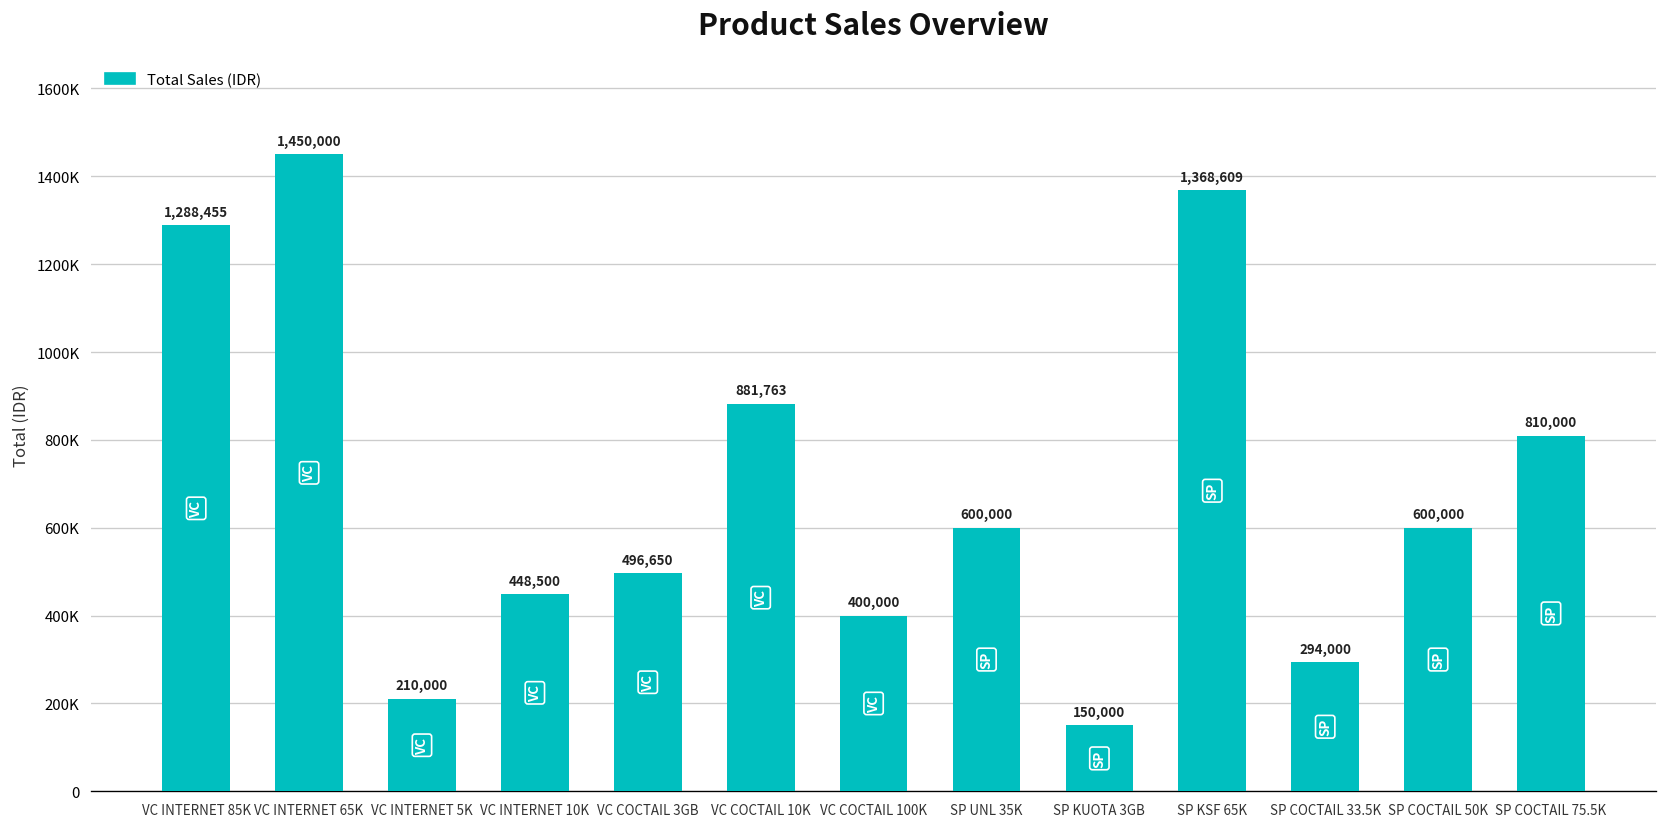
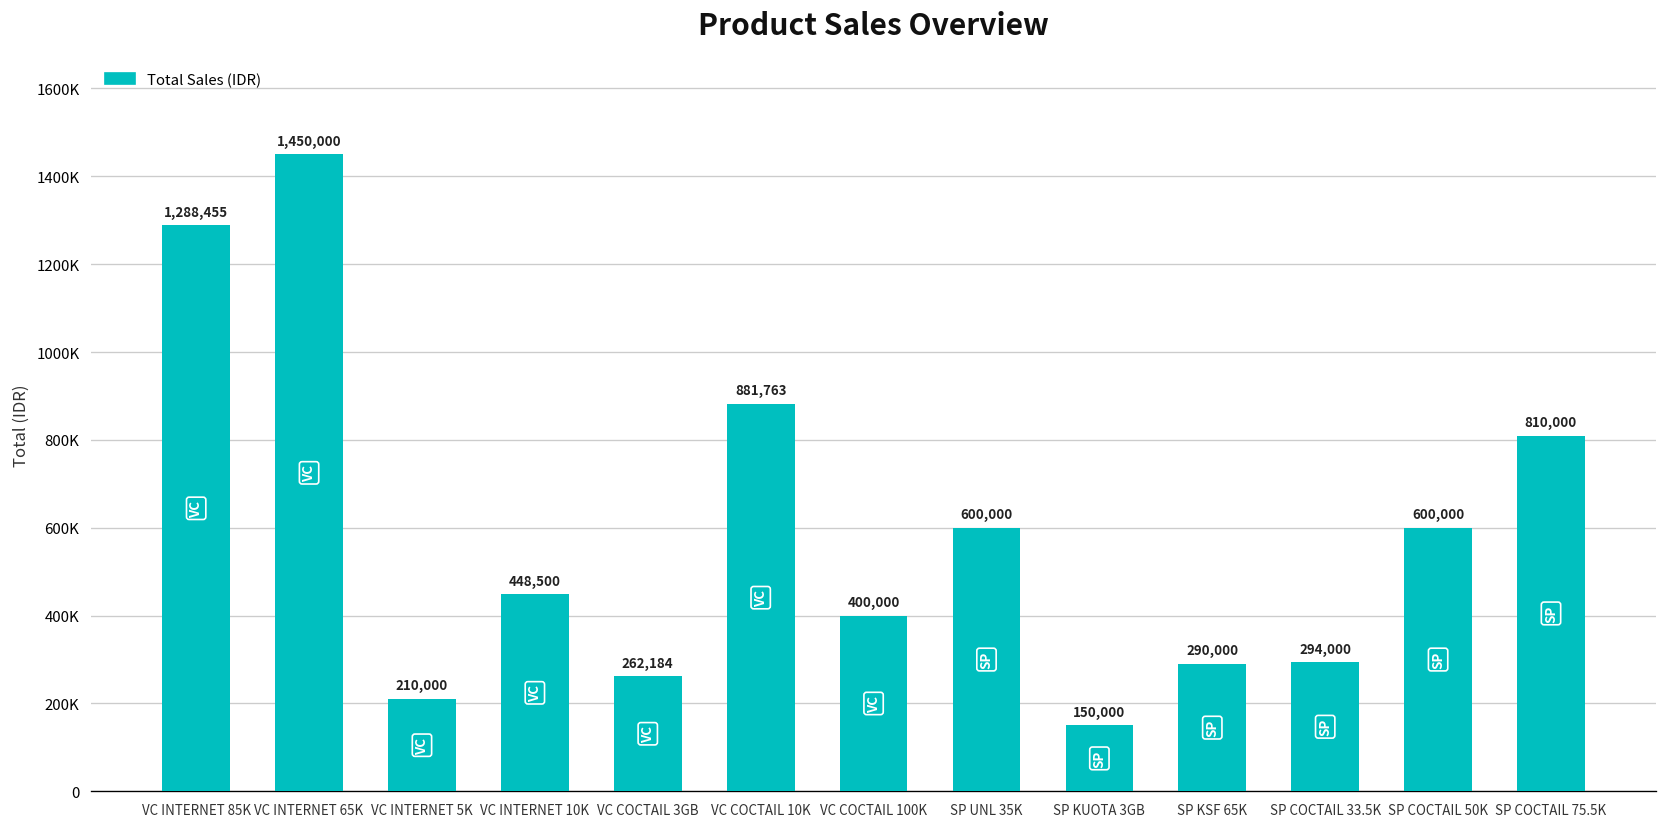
VC COCTAIL 3GB: 496,650 -> 262,184
SP KSF 65K: 1,368,609 -> 290,000
